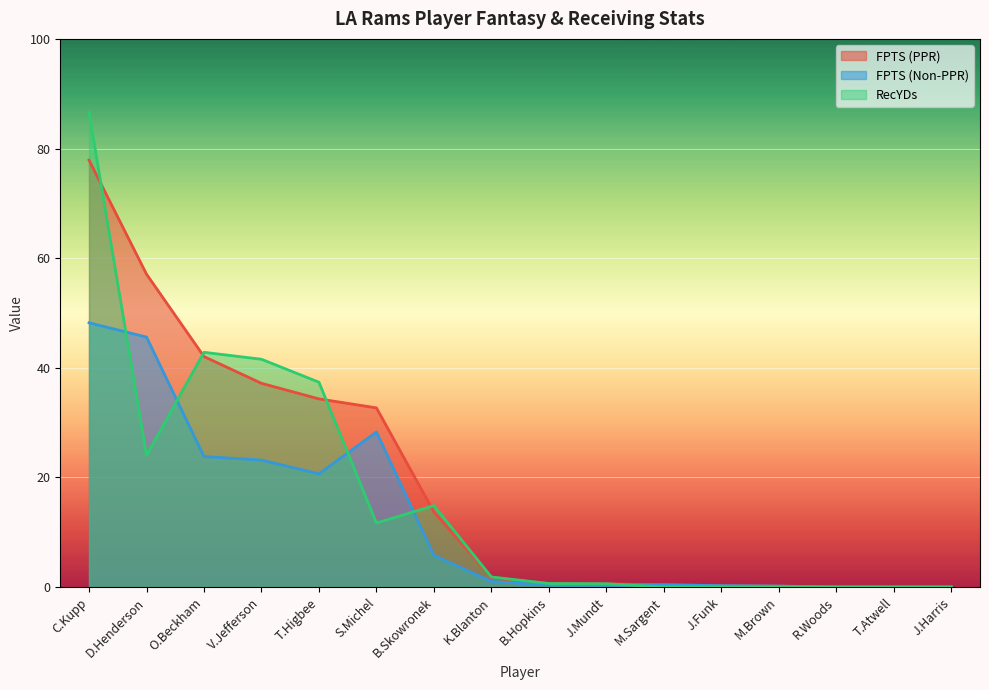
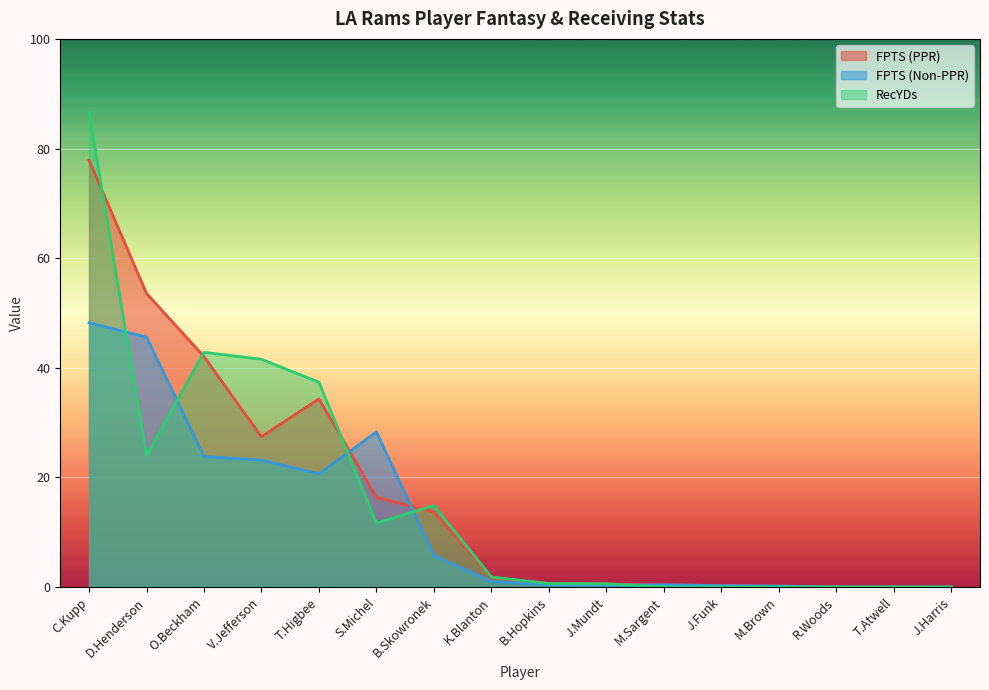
FPTS (PPR), D.Henderson: 57 -> 54
FPTS (PPR), V.Jefferson: 37 -> 27
FPTS (PPR), S.Michel: 33 -> 16
